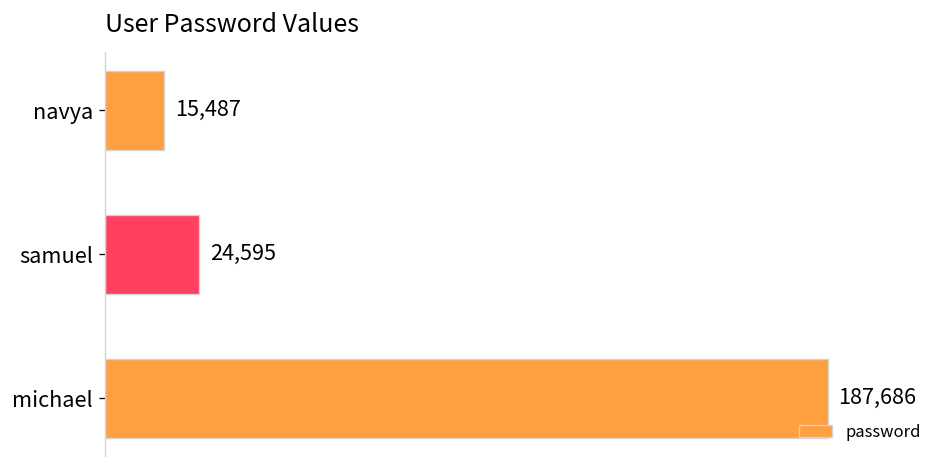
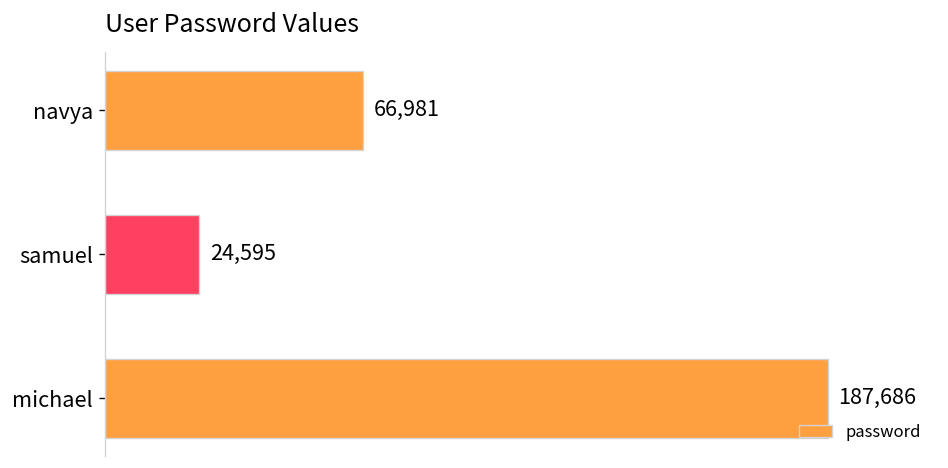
navya: 15,487 -> 66,981
